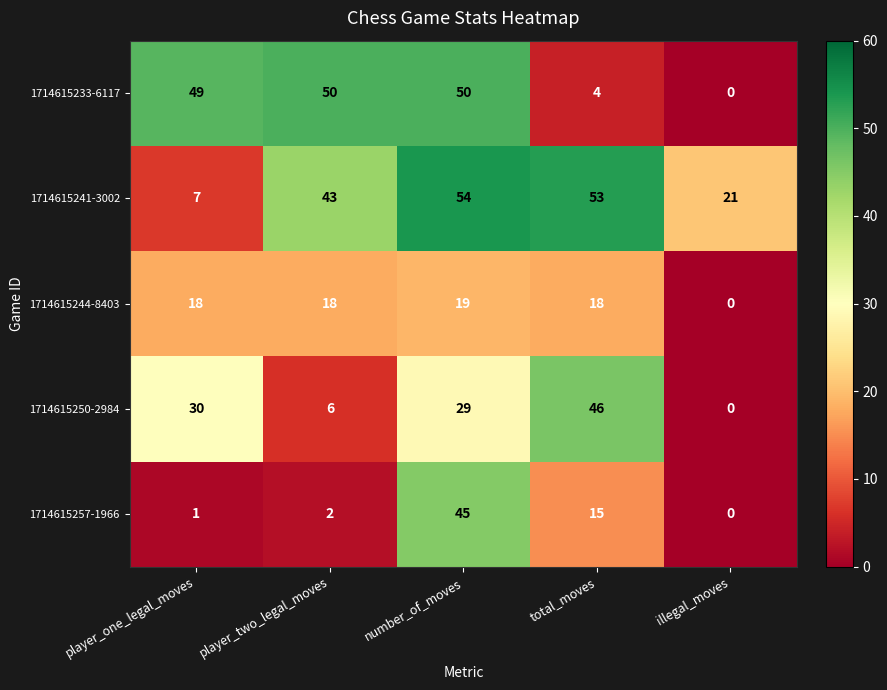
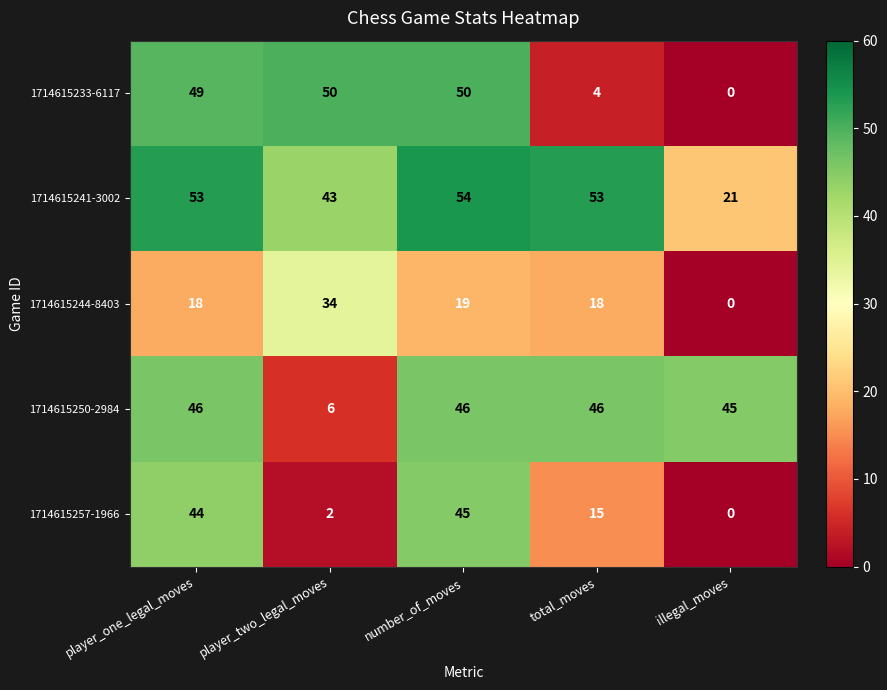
1714615241-3002, player_one_legal_moves: 7 -> 53
1714615244-8403, player_two_legal_moves: 18 -> 34
1714615250-2984, player_one_legal_moves: 30 -> 46
1714615250-2984, number_of_moves: 29 -> 46
1714615250-2984, illegal_moves: 0 -> 45
1714615257-1966, player_one_legal_moves: 1 -> 44
